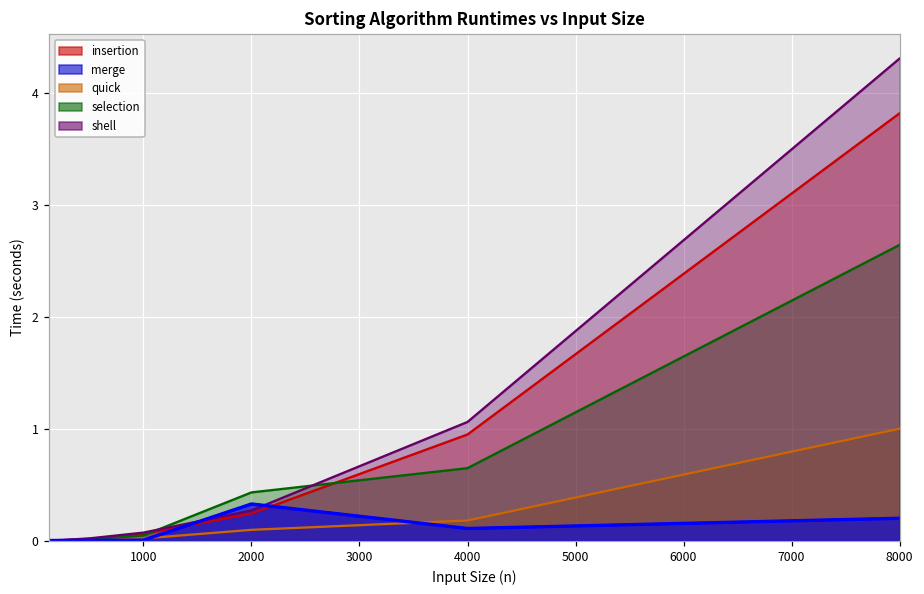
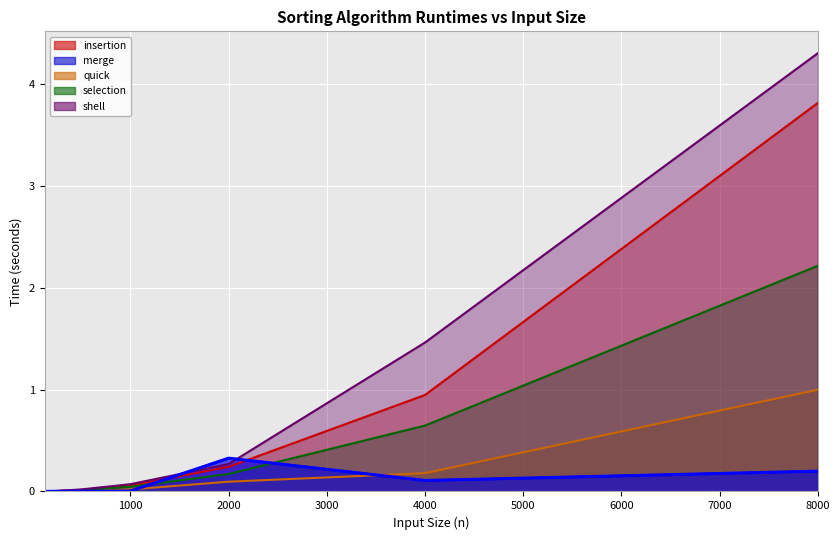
selection, 2000: 0.43 -> 0.17
shell, 4000: 1.06 -> 1.46
selection, 8000: 2.64 -> 2.22
